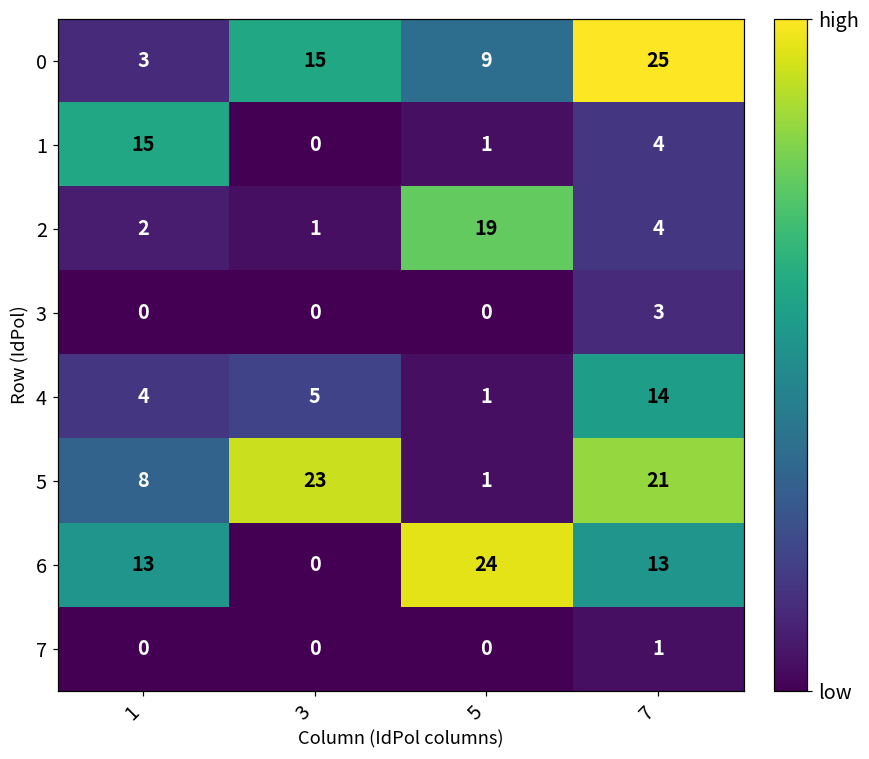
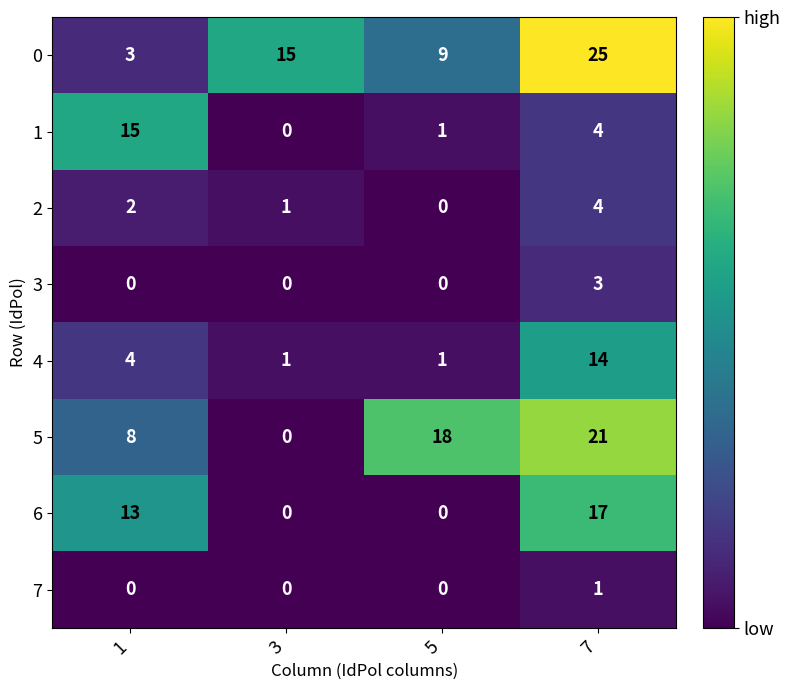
2, 5: 19 -> 0
4, 3: 5 -> 1
5, 3: 23 -> 0
5, 5: 1 -> 18
6, 5: 24 -> 0
6, 7: 13 -> 17
